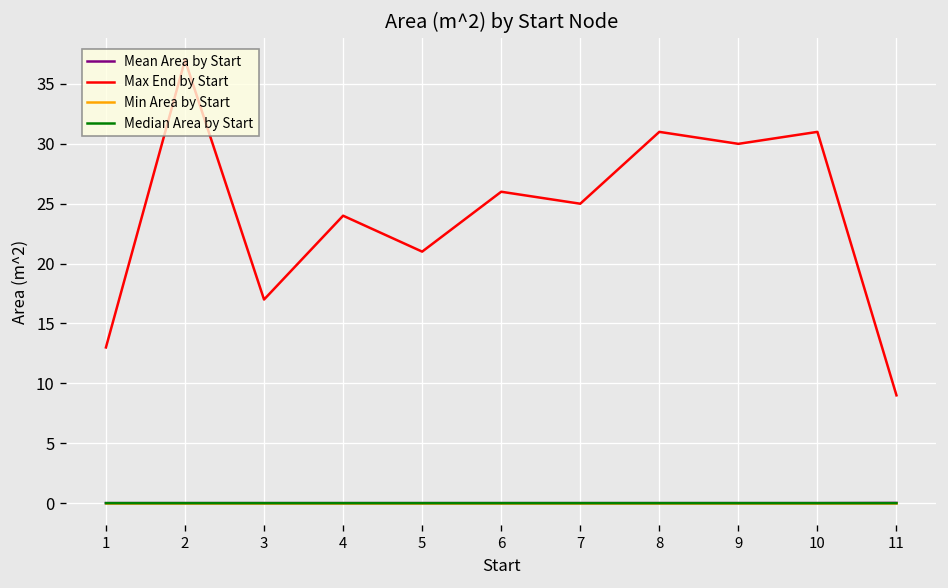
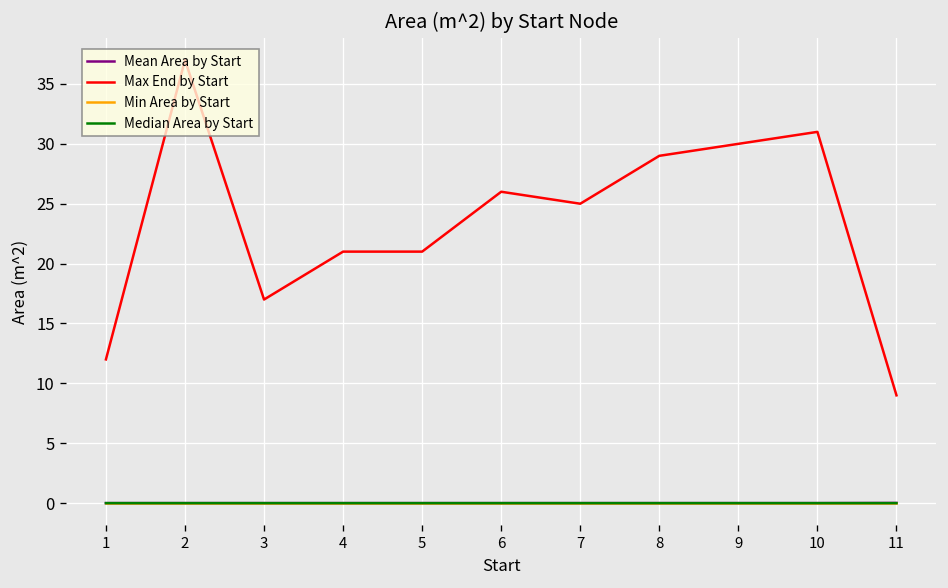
Max End by Start, 1: 13 -> 12
Max End by Start, 4: 24 -> 21
Max End by Start, 8: 31 -> 29
